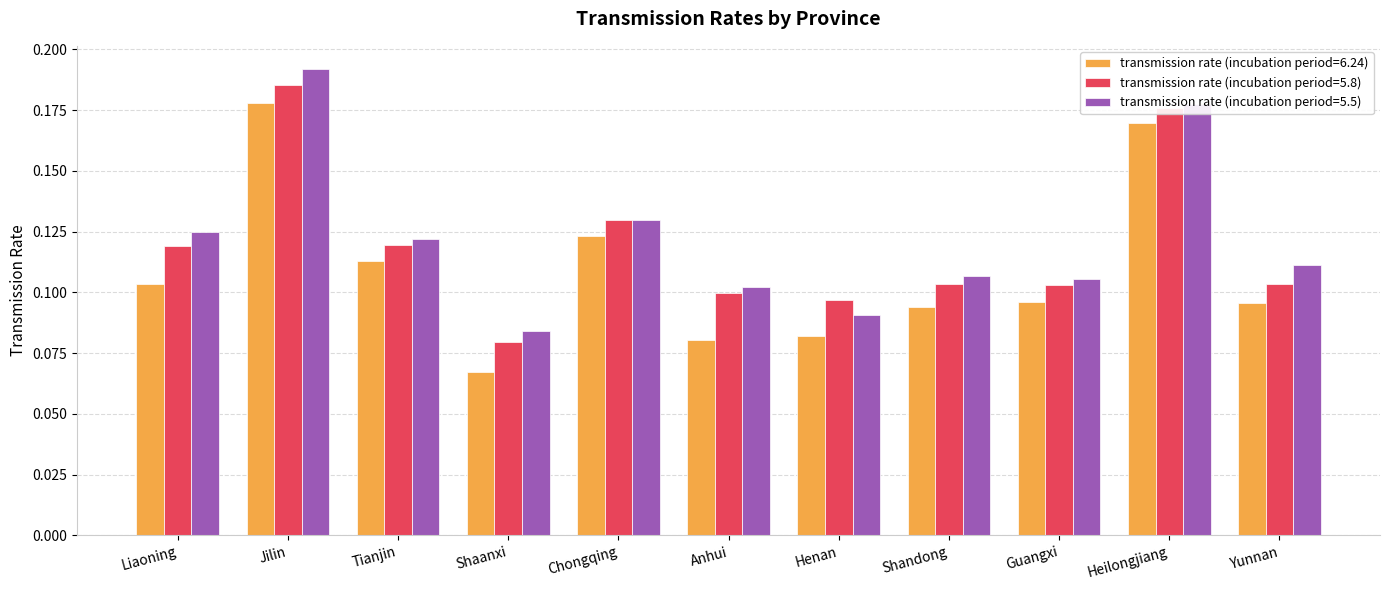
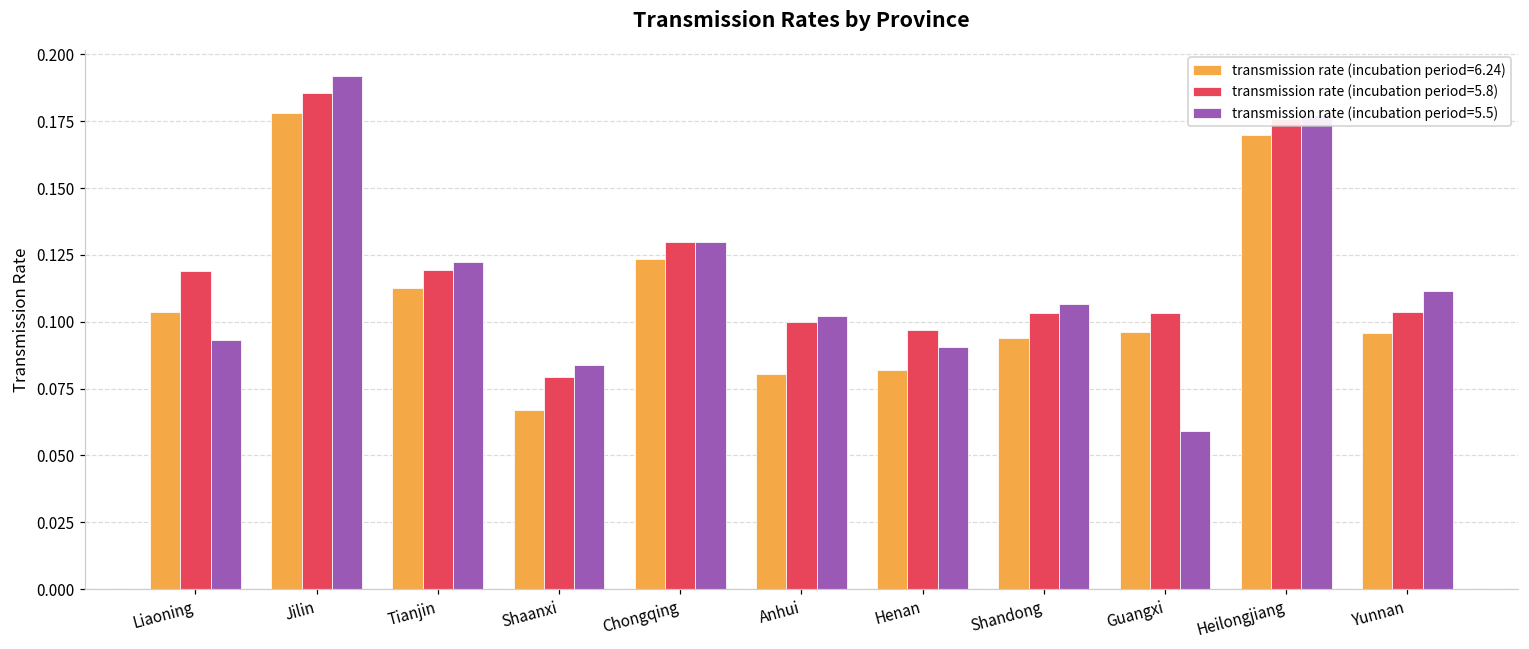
transmission rate (incubation period=5.5), Liaoning: 0.125 -> 0.093
transmission rate (incubation period=5.5), Guangxi: 0.106 -> 0.059
